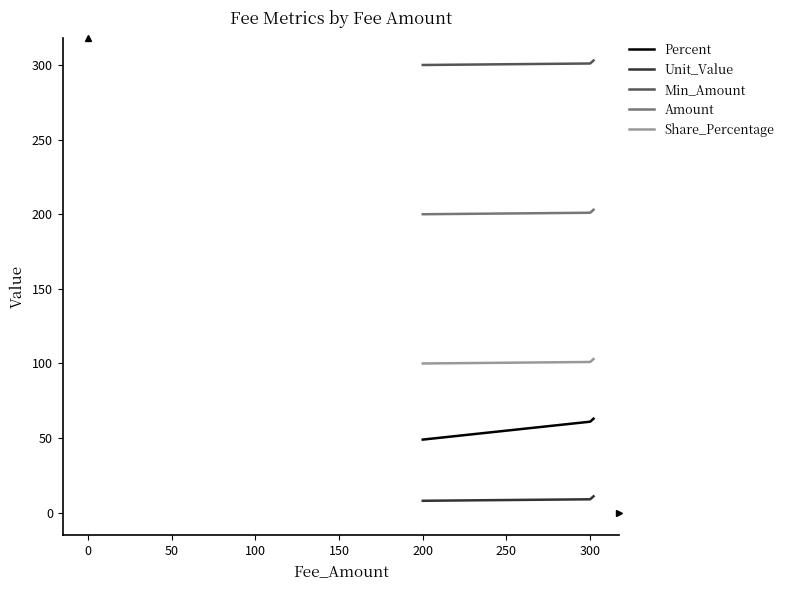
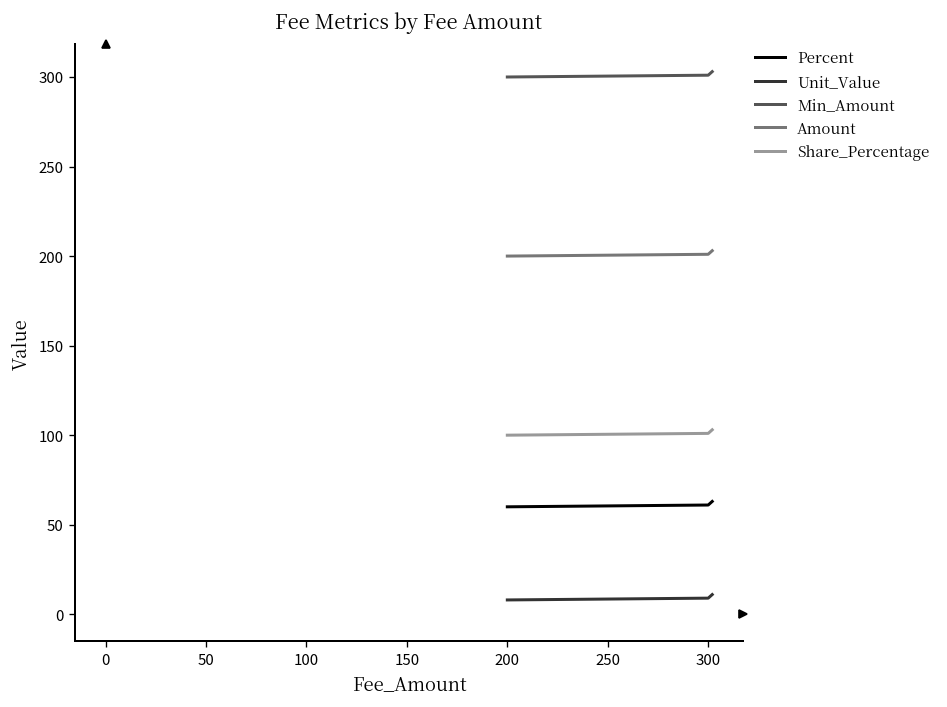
Percent, 200: 49 -> 60
